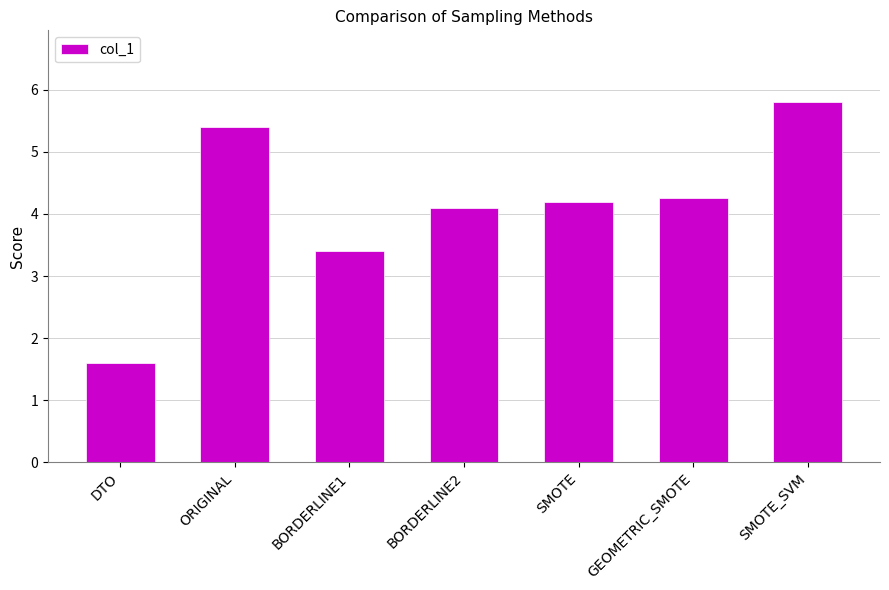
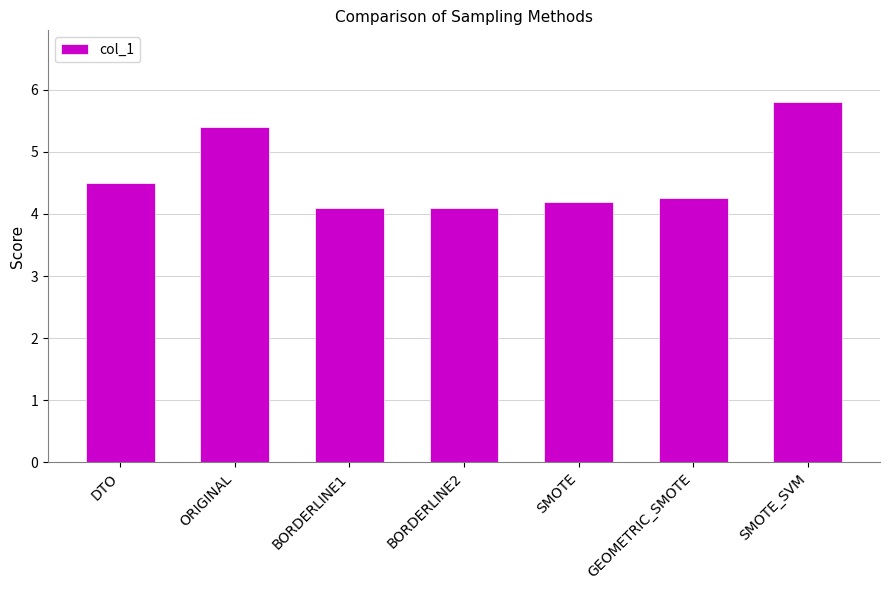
DTO: 1.6 -> 4.5
BORDERLINE1: 3.4 -> 4.1
